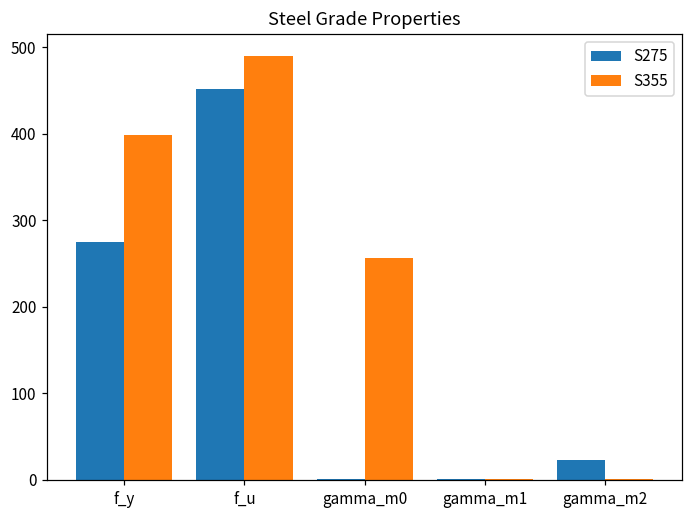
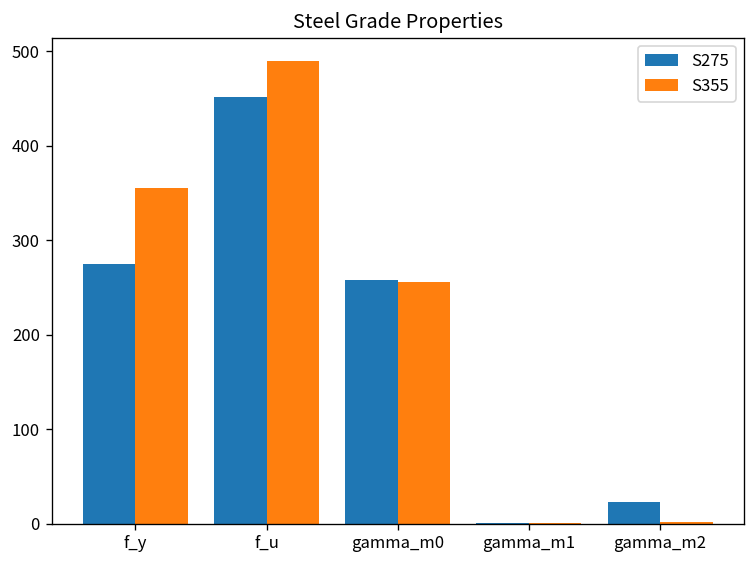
S355, f_y: 400 -> 360
S275, gamma_m0: 0 -> 260
